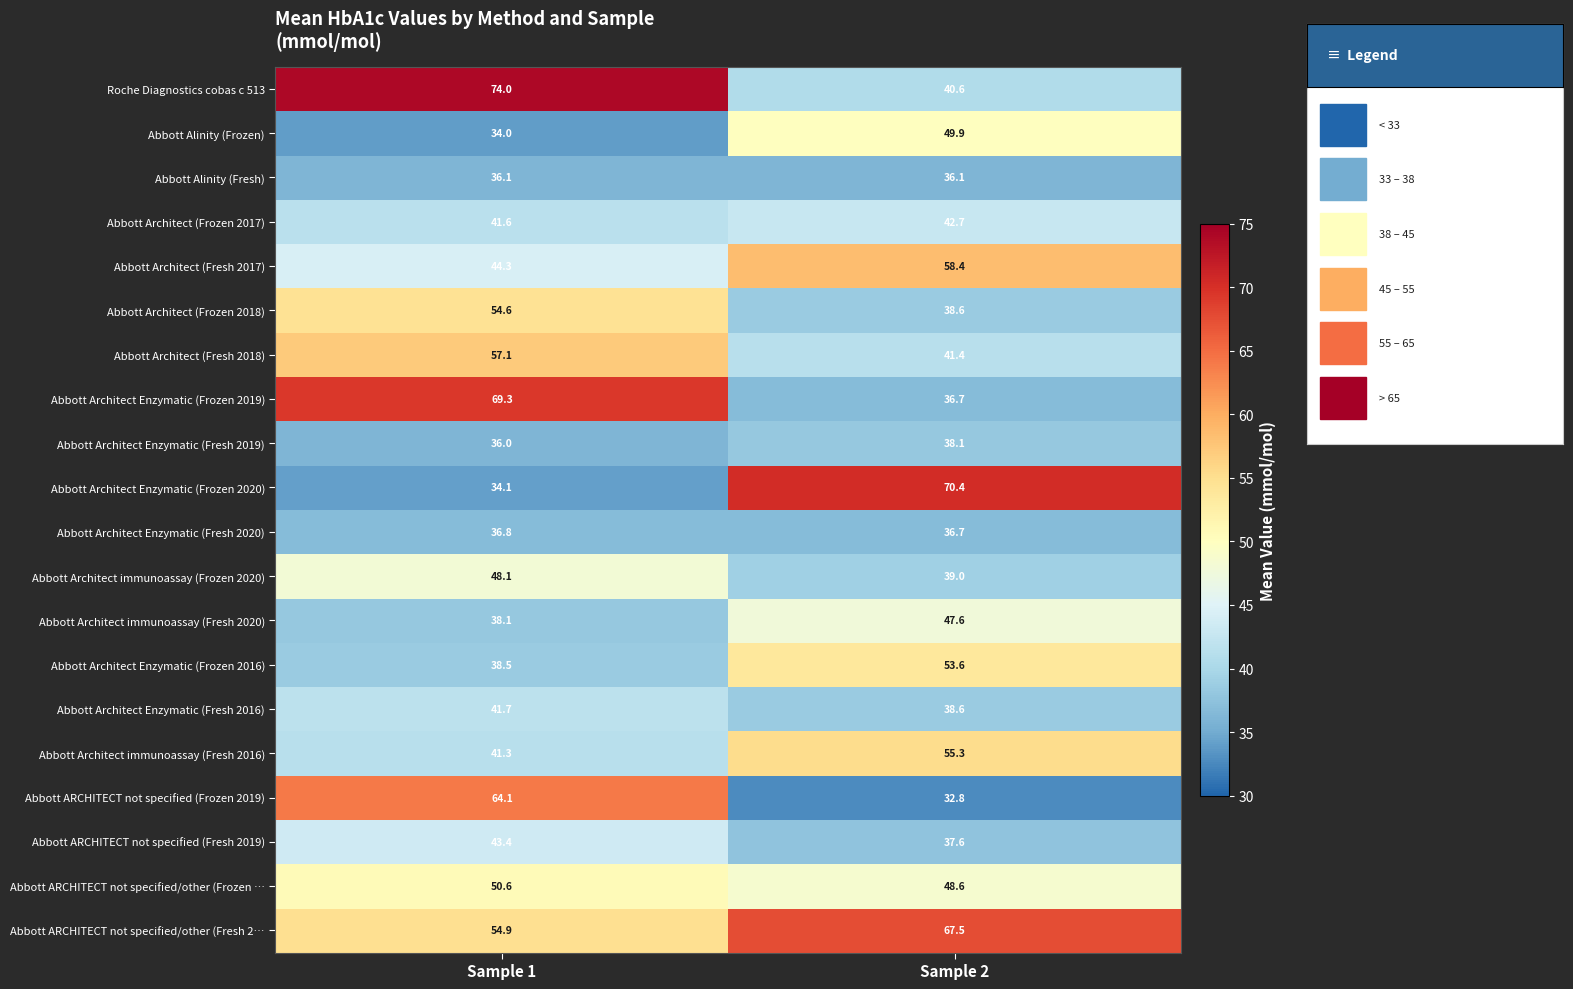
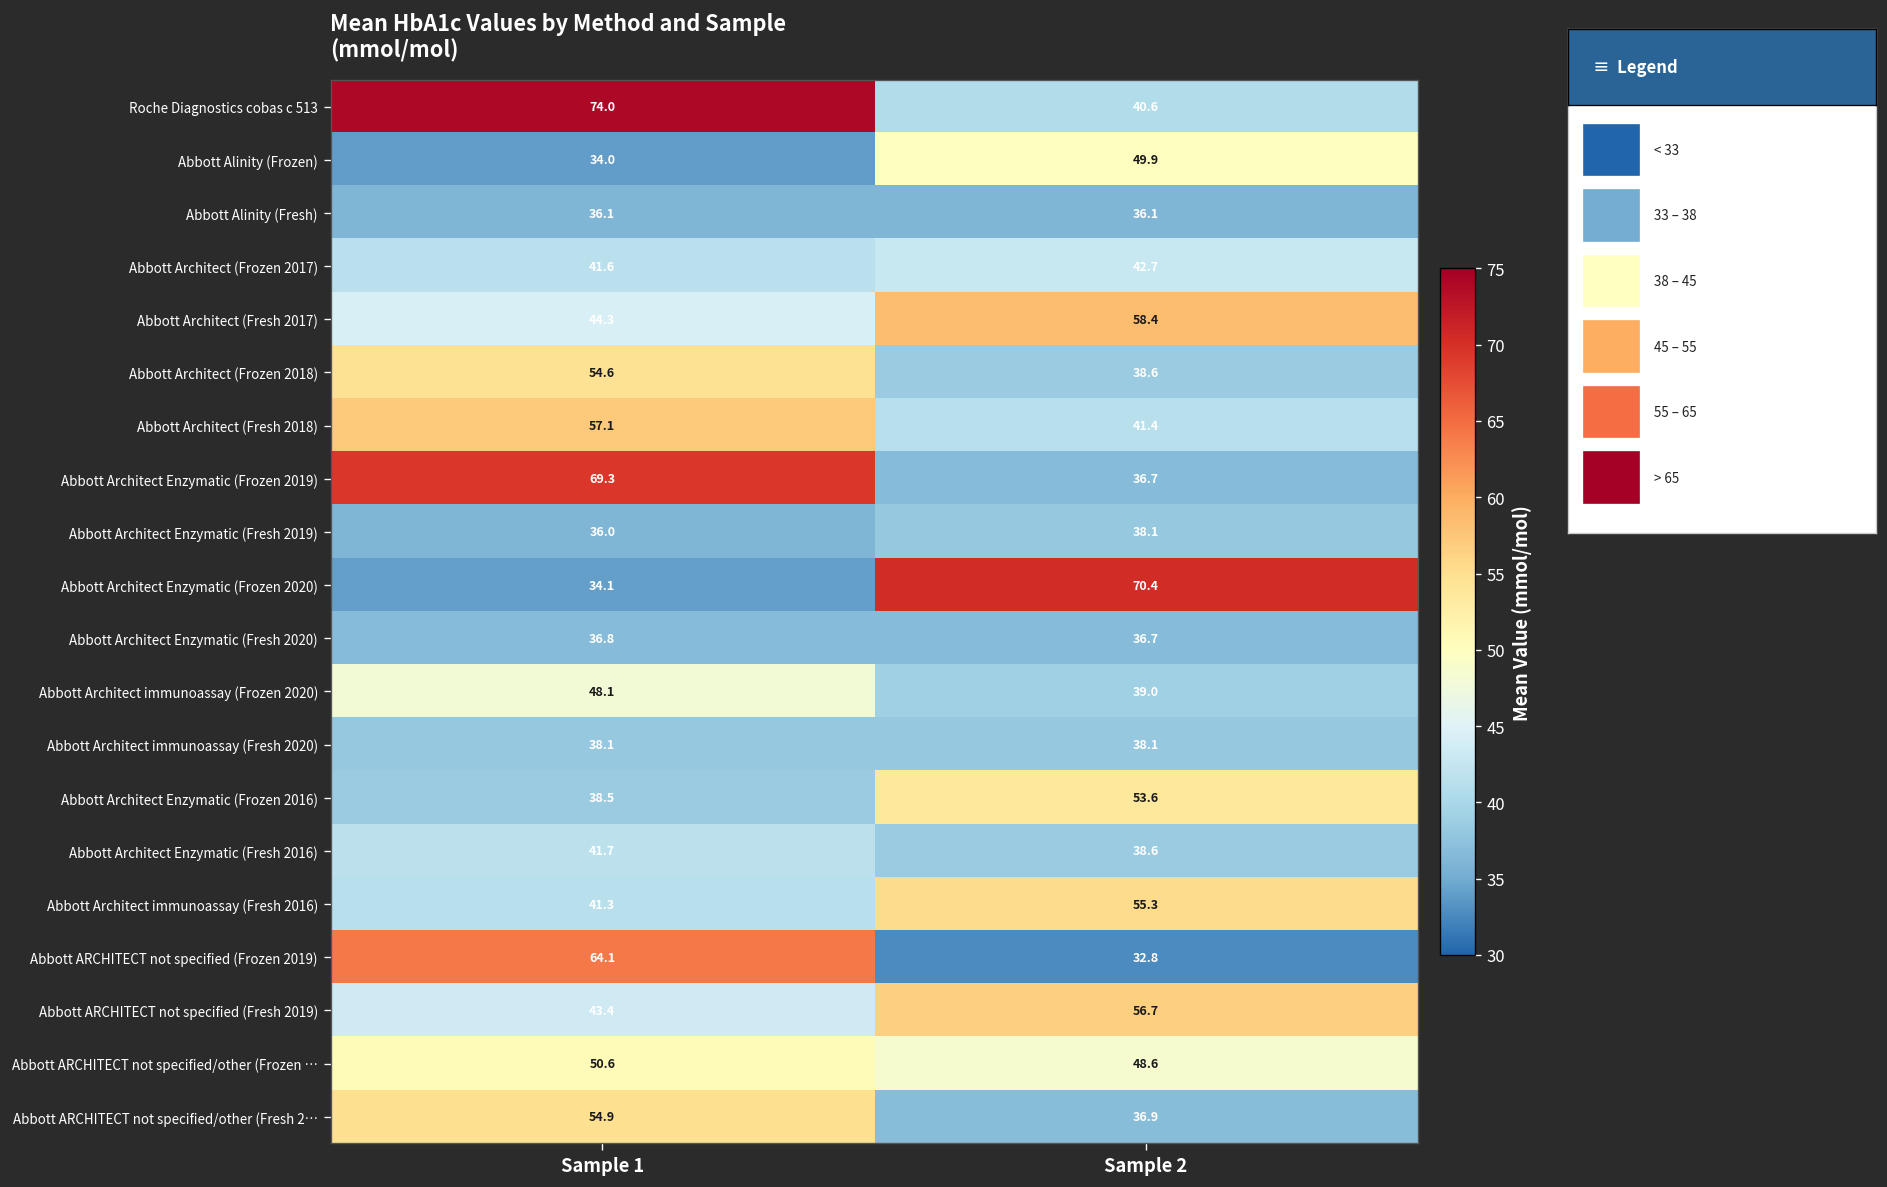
Abbott Architect immunoassay (Fresh 2020), Sample 2: 47.6 -> 38.1
Abbott ARCHITECT not specified (Fresh 2019), Sample 2: 37.6 -> 56.7
Abbott ARCHITECT not specified/other (Fresh 2…, Sample 2: 67.5 -> 36.9
